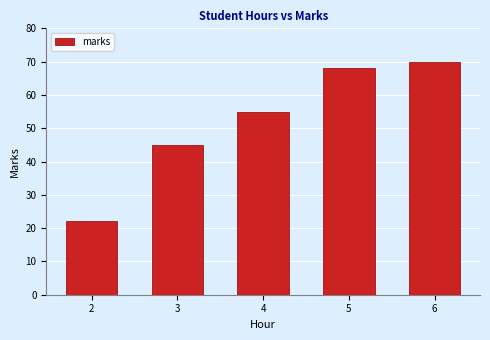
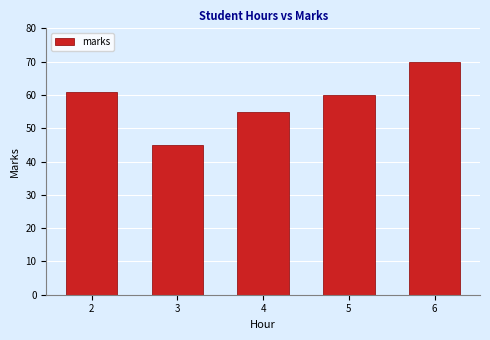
2: 22 -> 61
5: 68 -> 60
